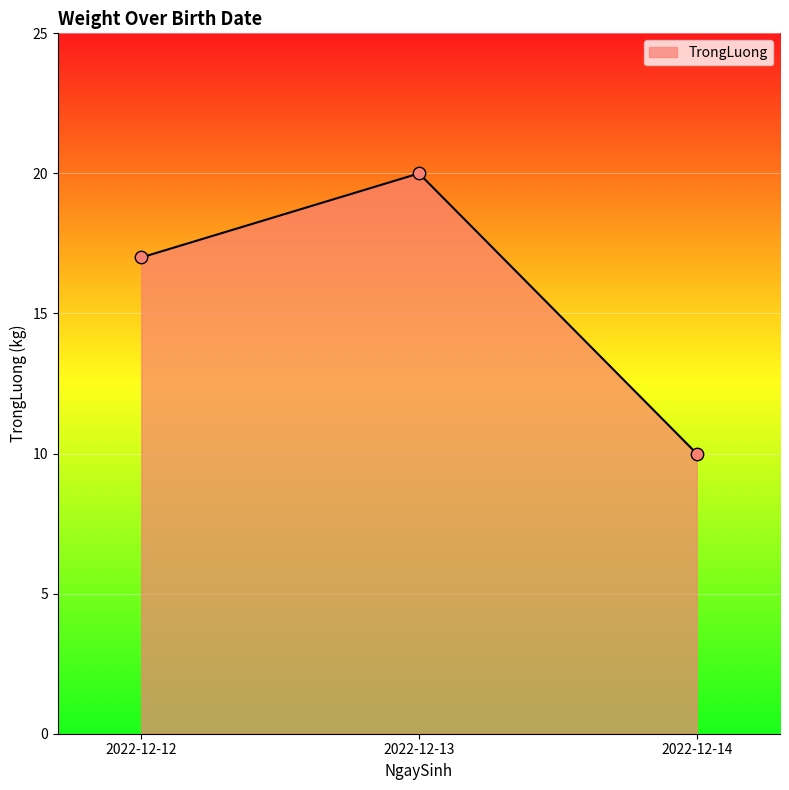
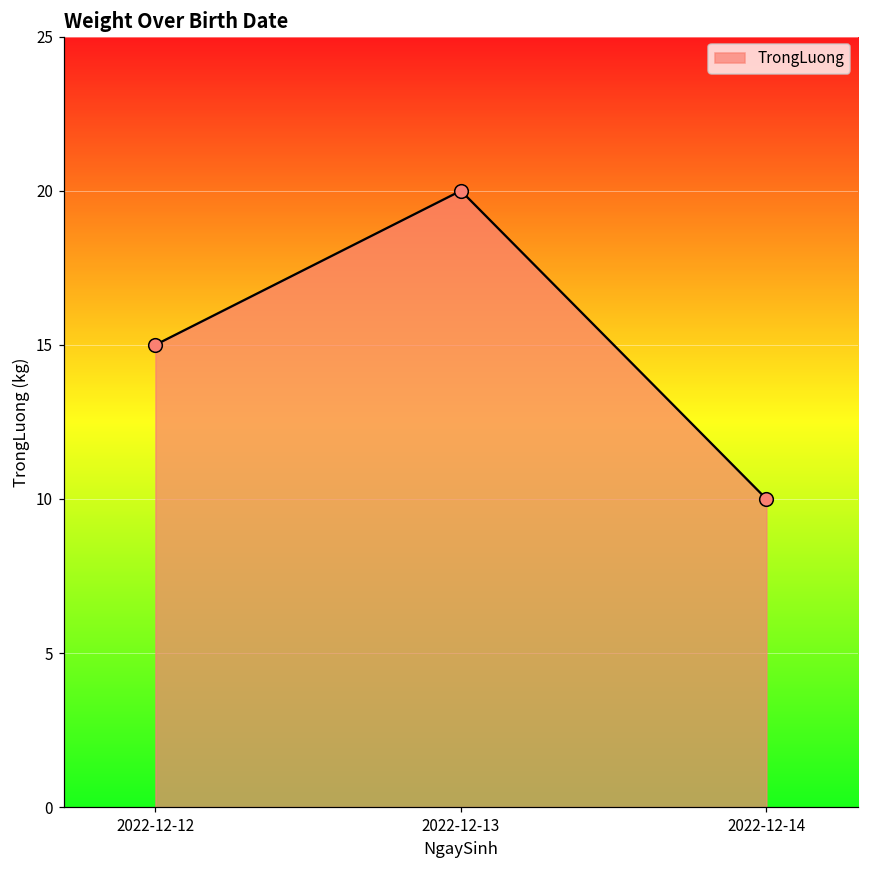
2022-12-12: 17 -> 15
